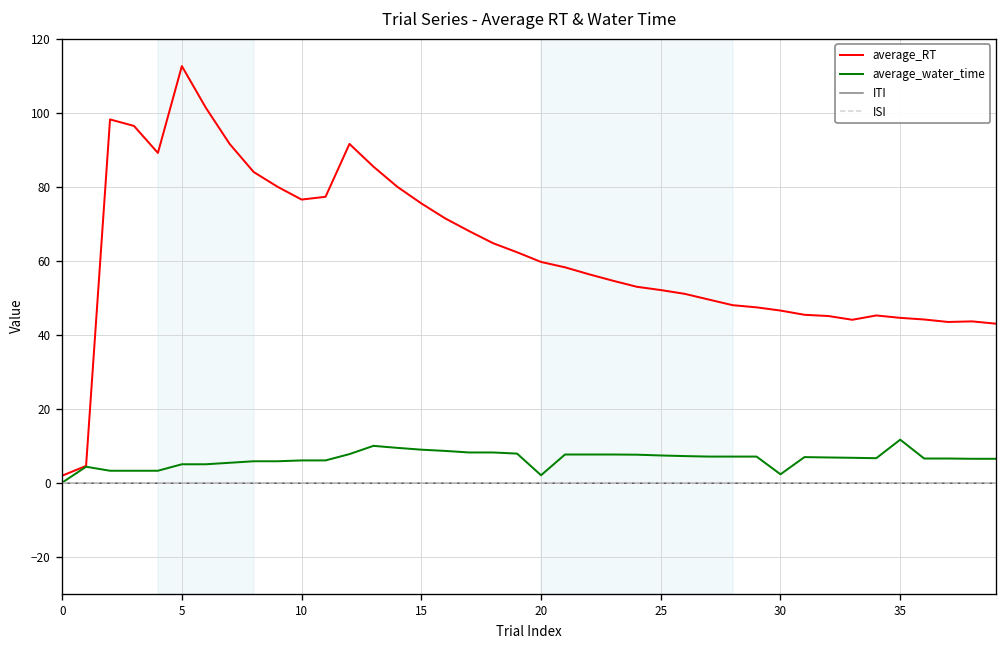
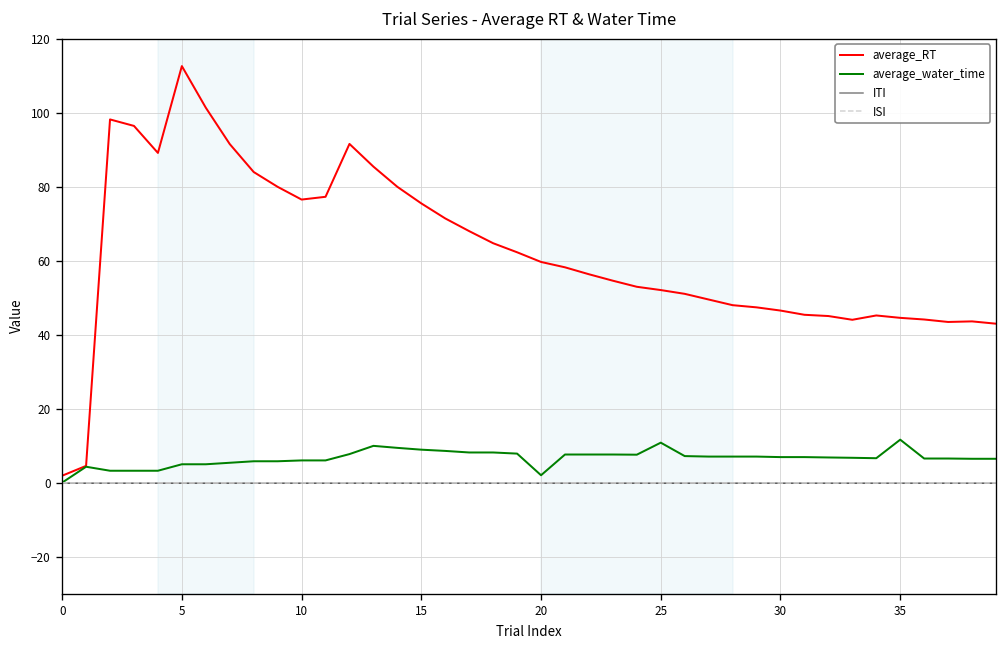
average_water_time, 25: 7 -> 11
average_water_time, 30: 2 -> 7
